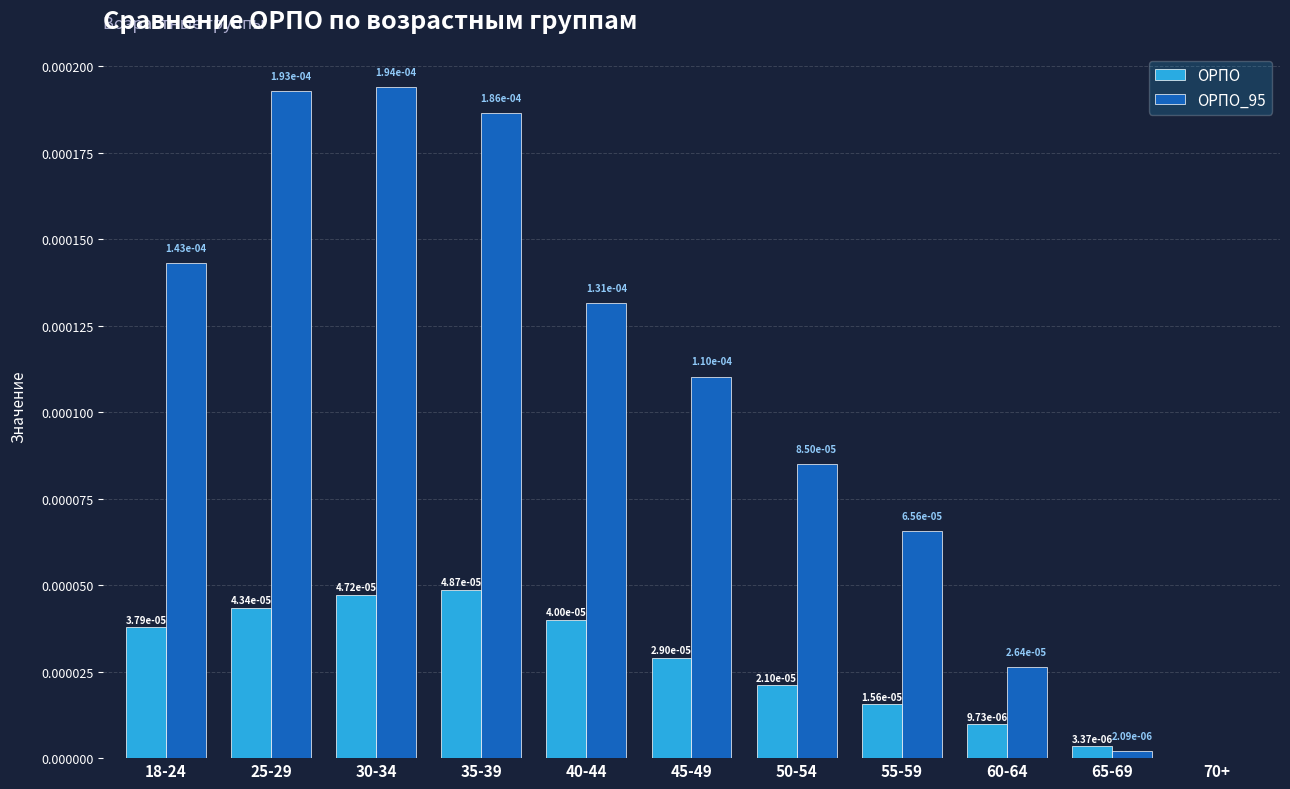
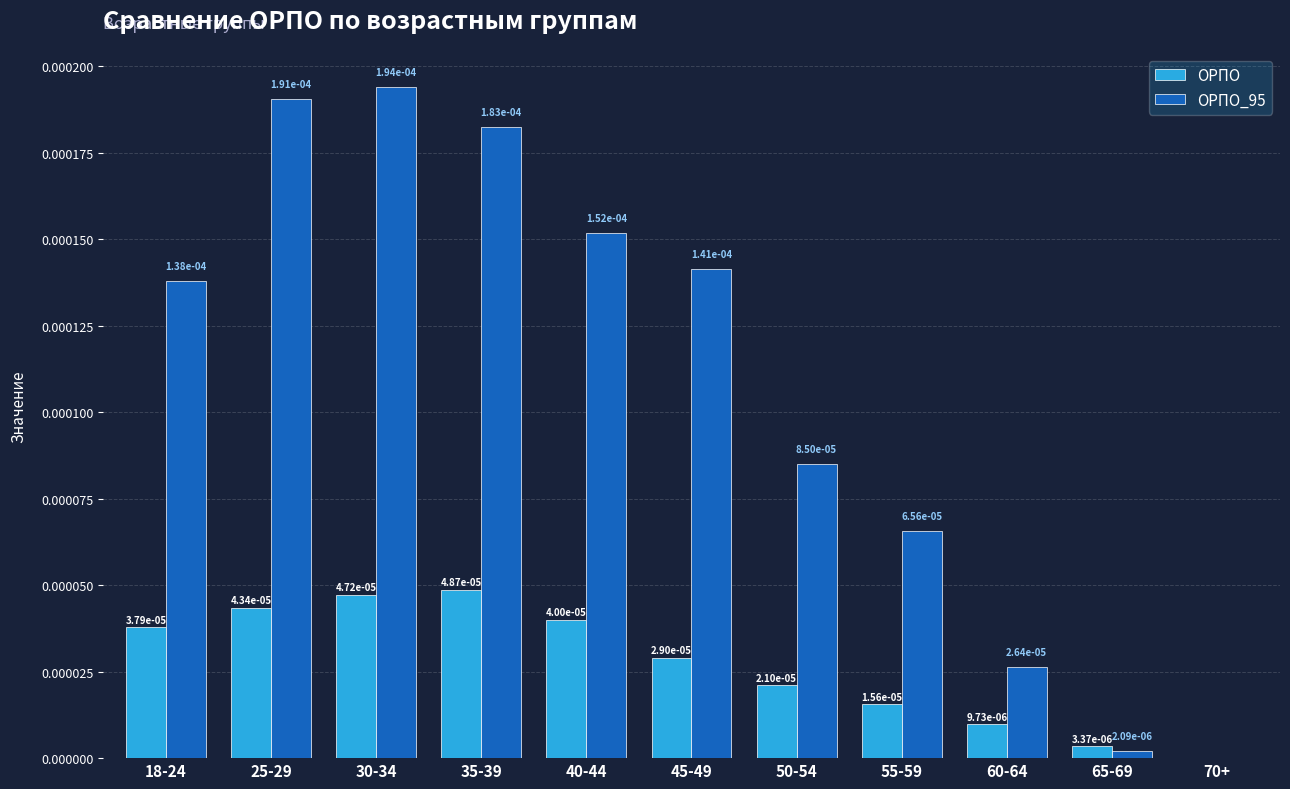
ОРПО_95, 18-24: 1.43e-04 -> 1.38e-04
ОРПО_95, 25-29: 1.93e-04 -> 1.91e-04
ОРПО_95, 35-39: 1.86e-04 -> 1.83e-04
ОРПО_95, 40-44: 1.31e-04 -> 1.52e-04
ОРПО_95, 45-49: 1.10e-04 -> 1.41e-04
